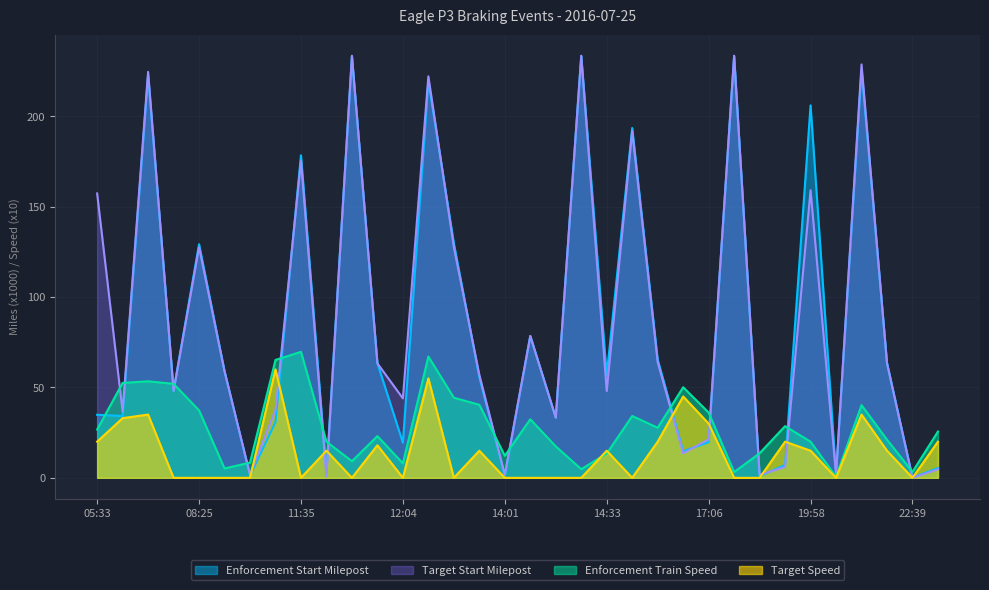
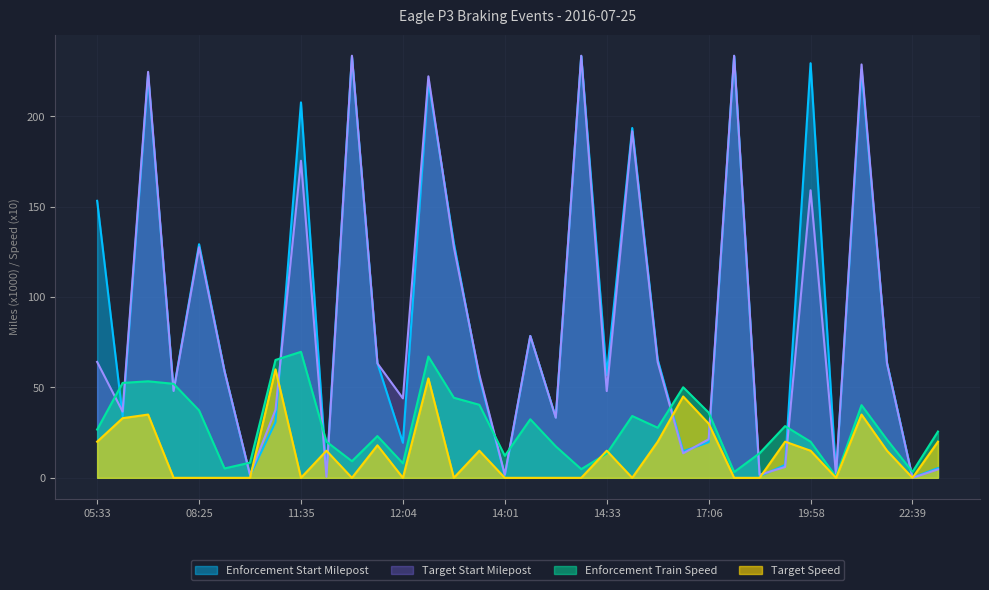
Enforcement Start Milepost, 05:33: 35 -> 153
Target Start Milepost, 05:33: 157 -> 64
Enforcement Start Milepost, 11:35: 178 -> 208
Enforcement Start Milepost, 19:58: 206 -> 229
